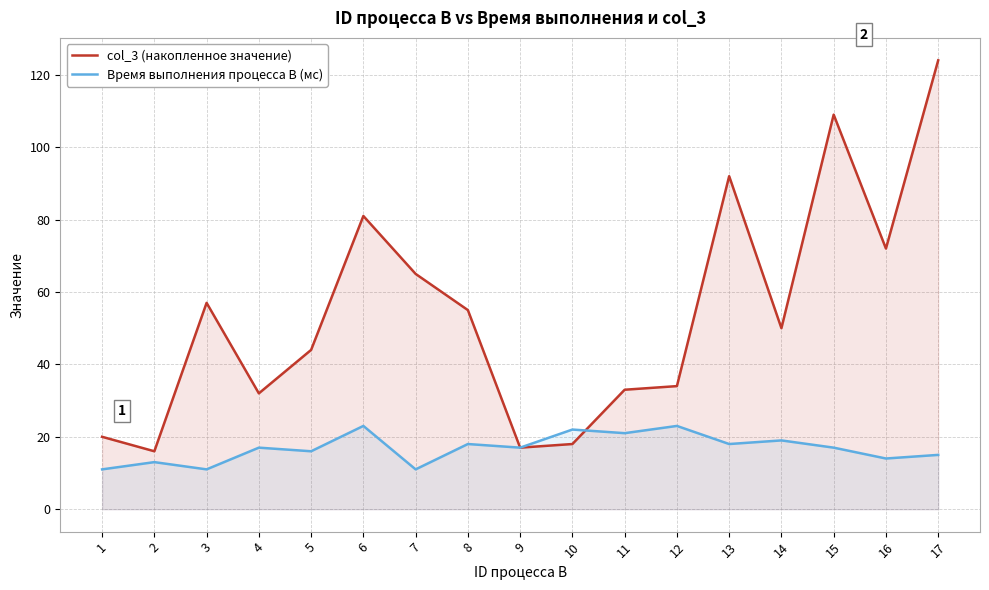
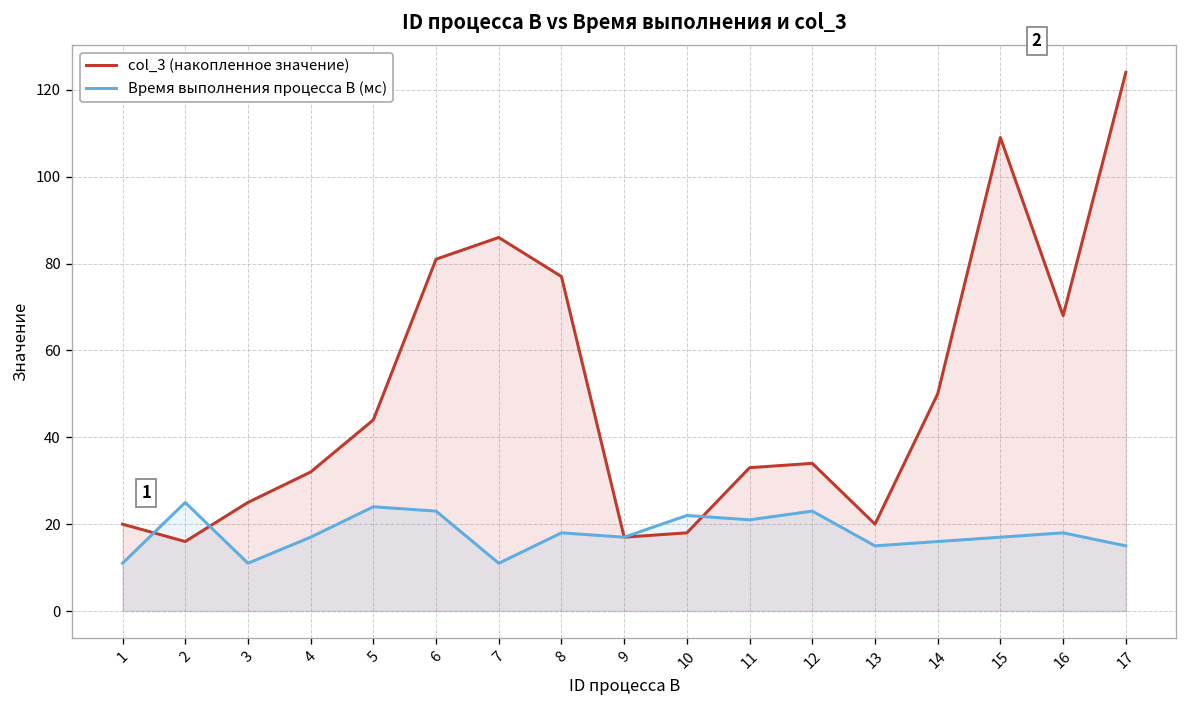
Время выполнения процесса B (мс), 2: 13 -> 25
col_3 (накопленное значение), 3: 57 -> 25
Время выполнения процесса B (мс), 5: 16 -> 24
col_3 (накопленное значение), 7: 65 -> 86
col_3 (накопленное значение), 8: 55 -> 77
col_3 (накопленное значение), 13: 92 -> 20
Время выполнения процесса B (мс), 13: 18 -> 15
Время выполнения процесса B (мс), 14: 19 -> 16
col_3 (накопленное значение), 16: 72 -> 68
Время выполнения процесса B (мс), 16: 14 -> 18
